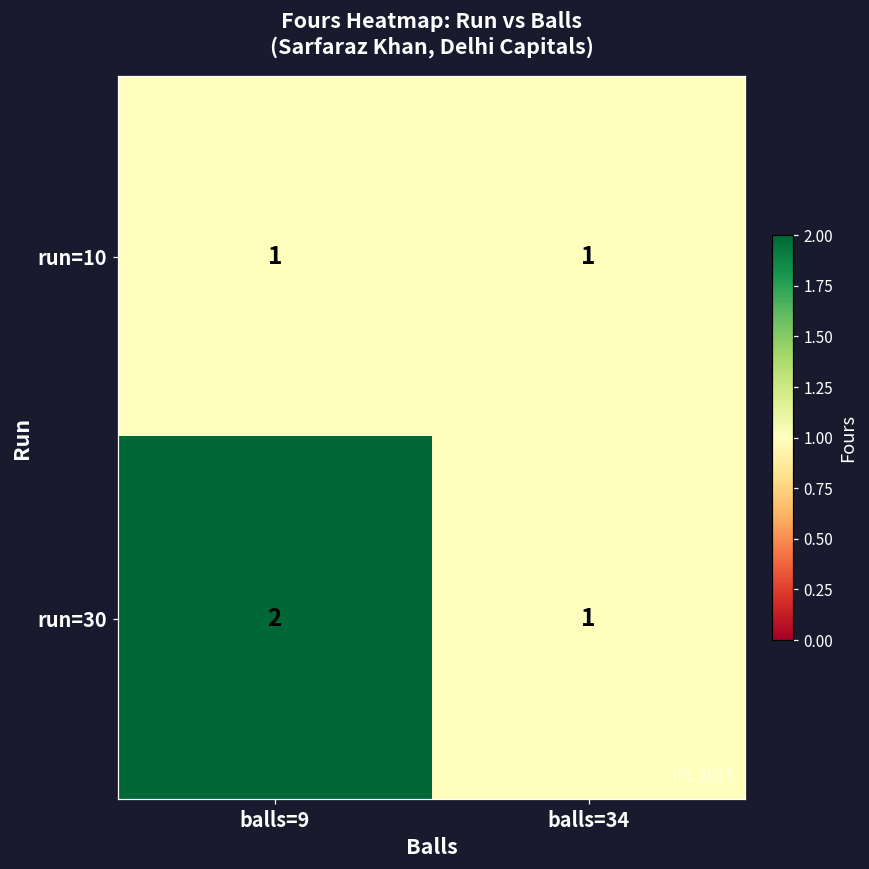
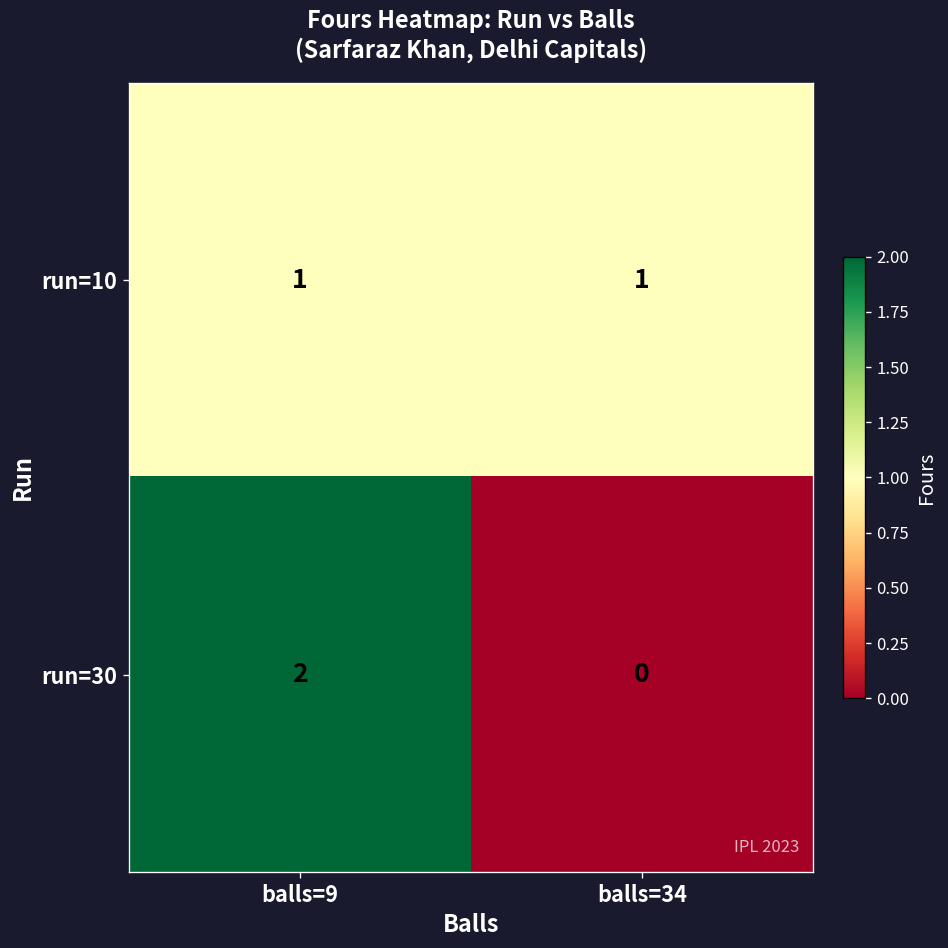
run=30, balls=34: 1 -> 0
